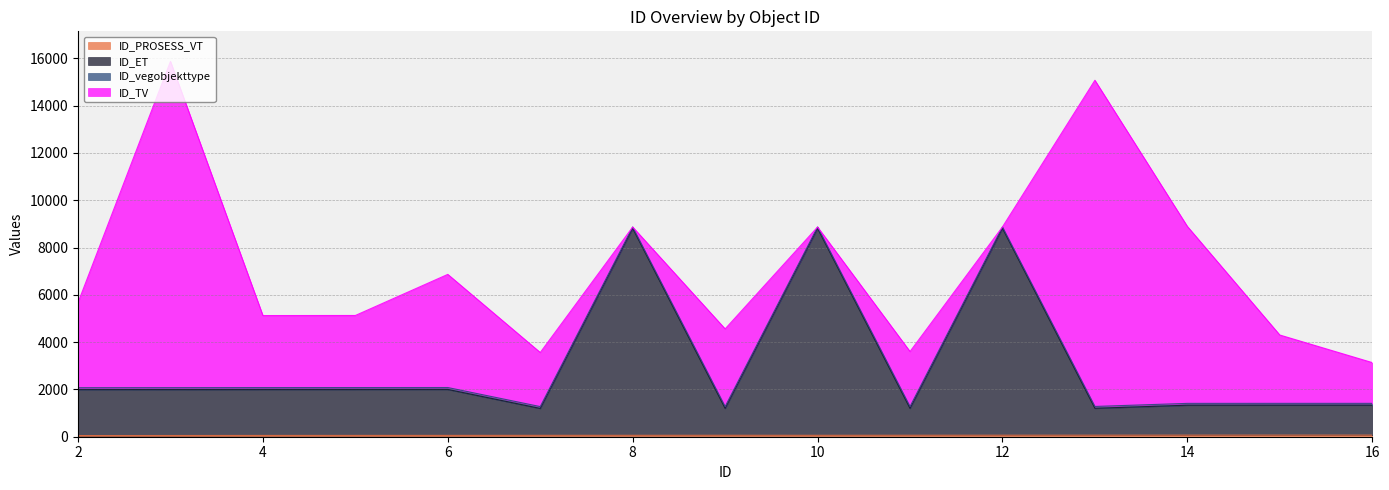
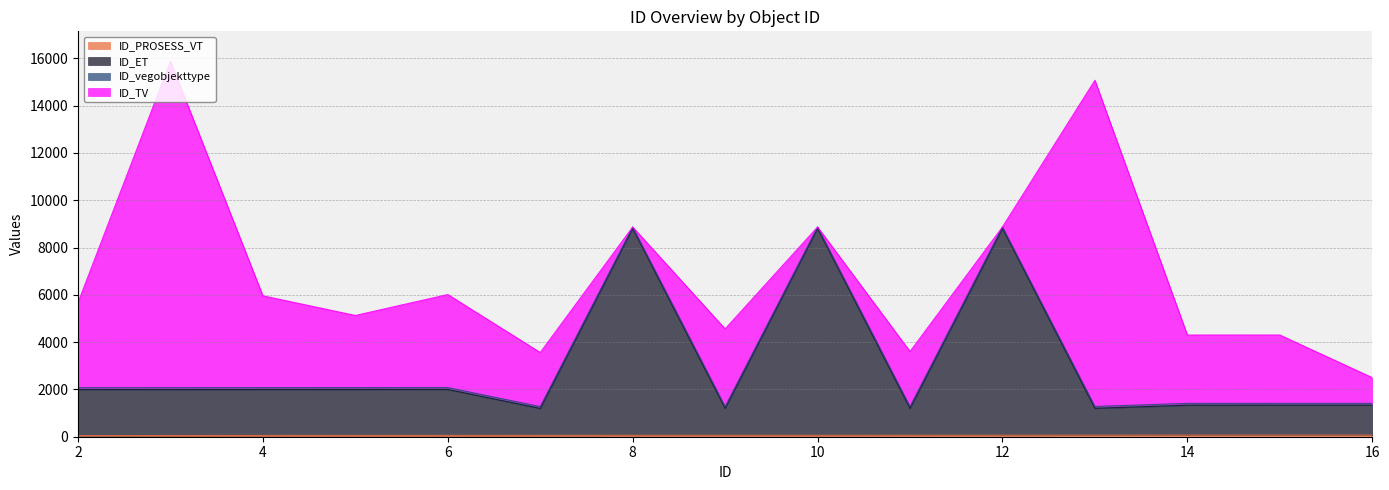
ID_TV, 4: 3000 -> 3900
ID_TV, 6: 4800 -> 3900
ID_TV, 14: 7500 -> 2900
ID_TV, 16: 1700 -> 1100
